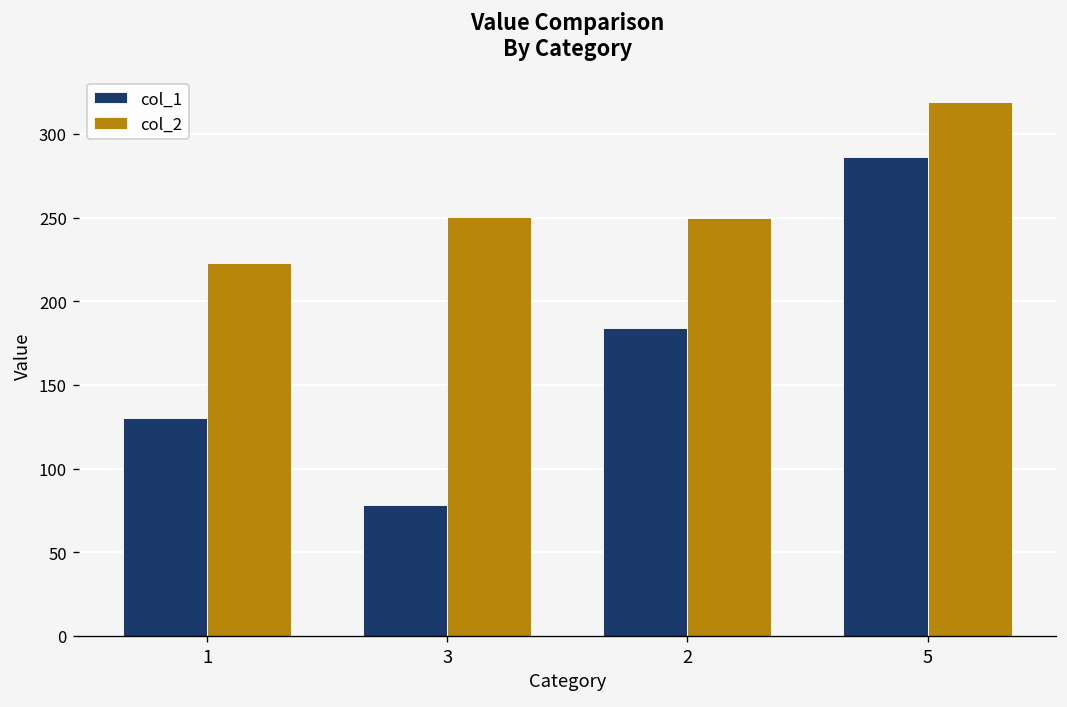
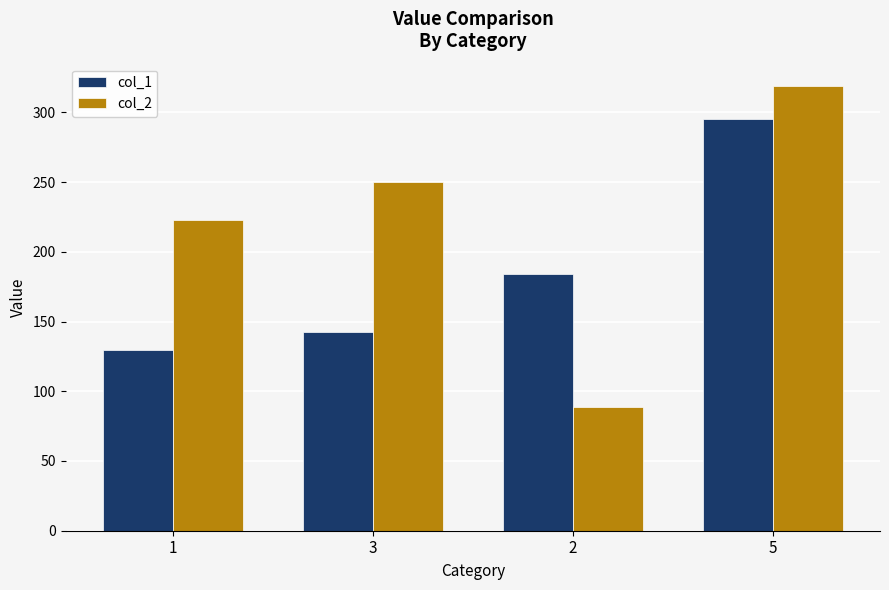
col_1, 3: 78 -> 143
col_2, 2: 250 -> 89
col_1, 5: 286 -> 295
